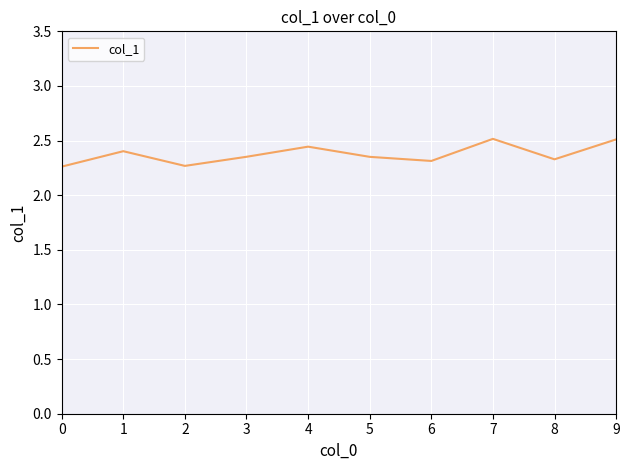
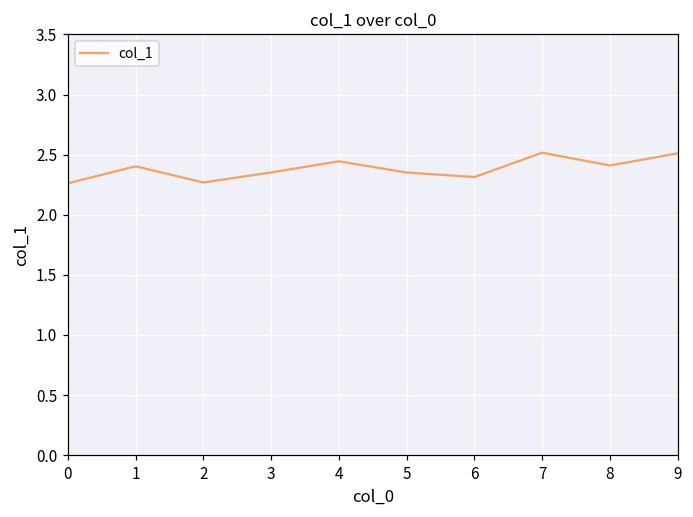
8: 2.33 -> 2.41
